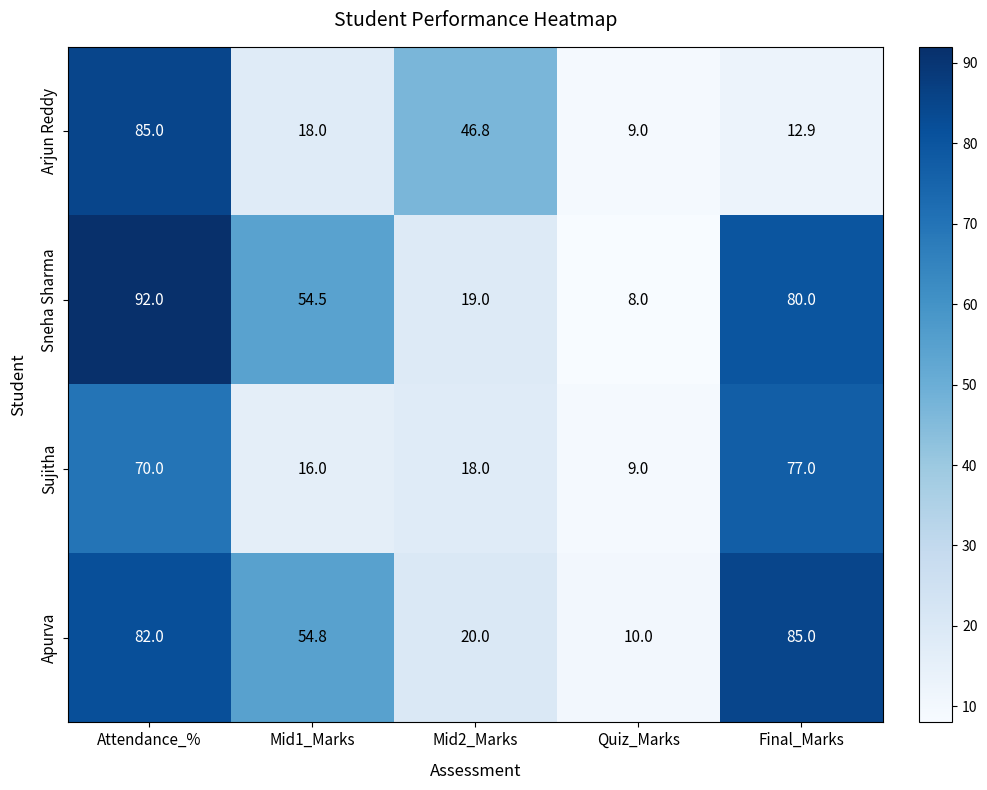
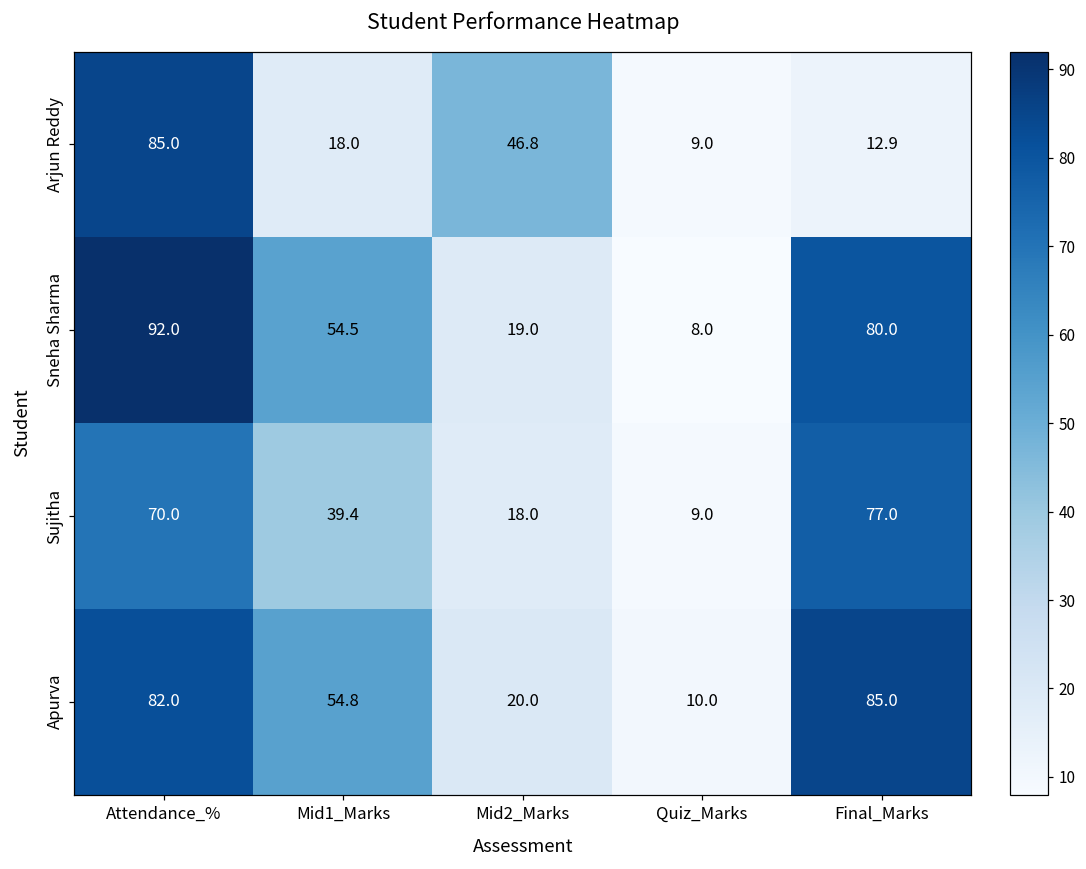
Sujitha, Mid1_Marks: 16.0 -> 39.4
